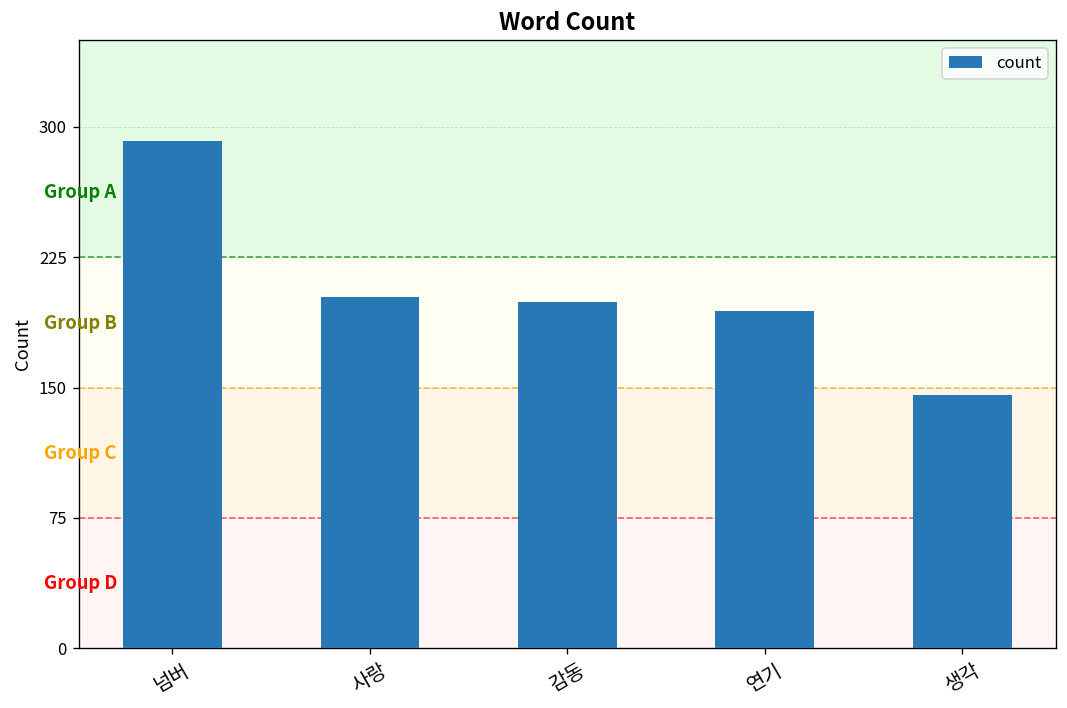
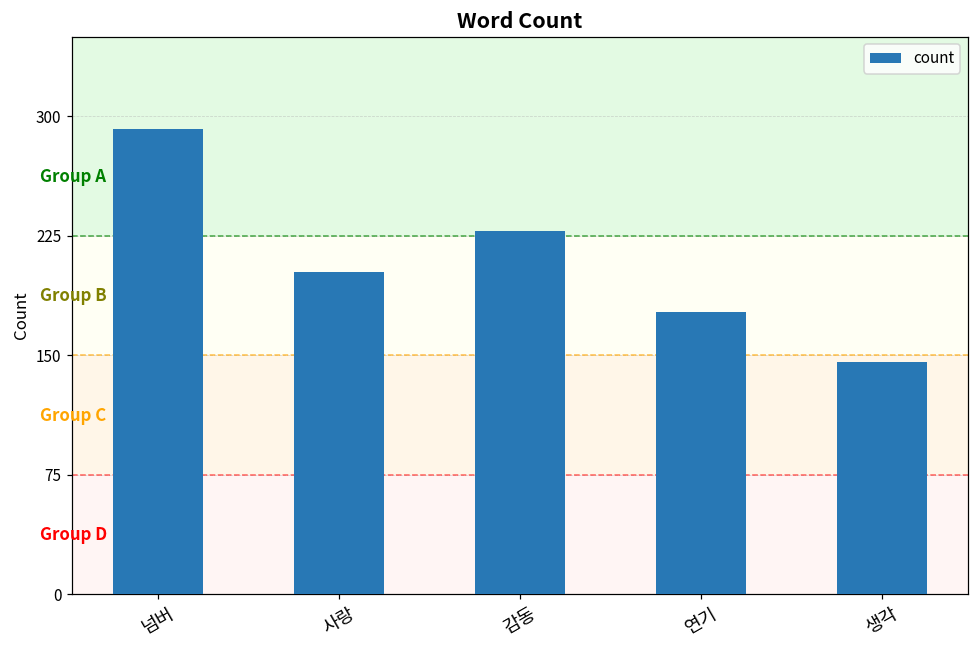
감동: 199 -> 228
연기: 194 -> 177
